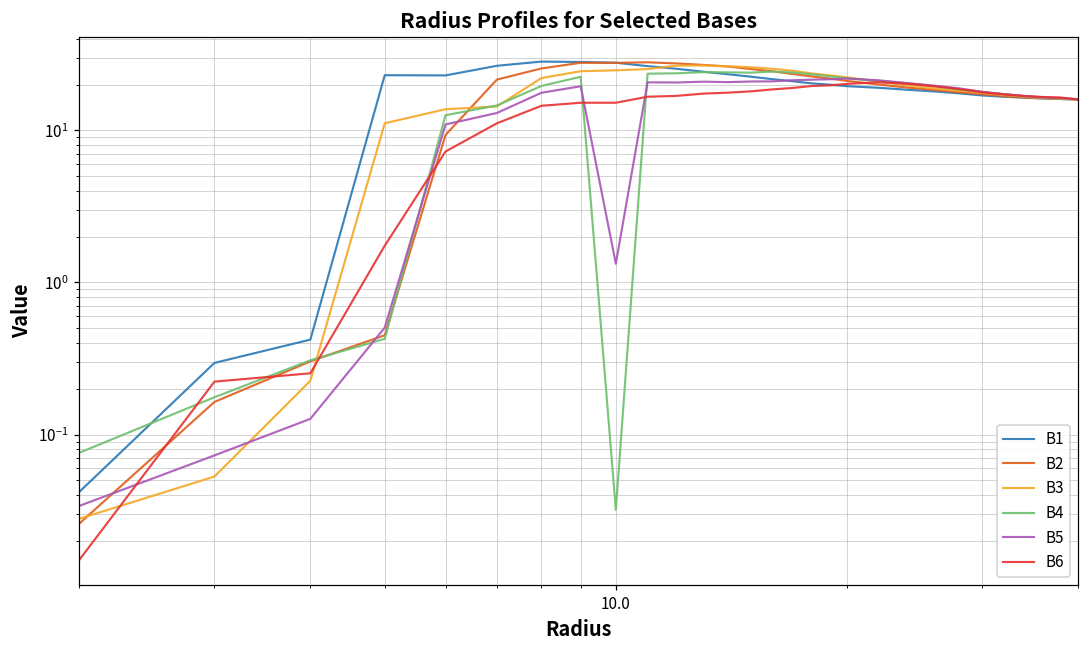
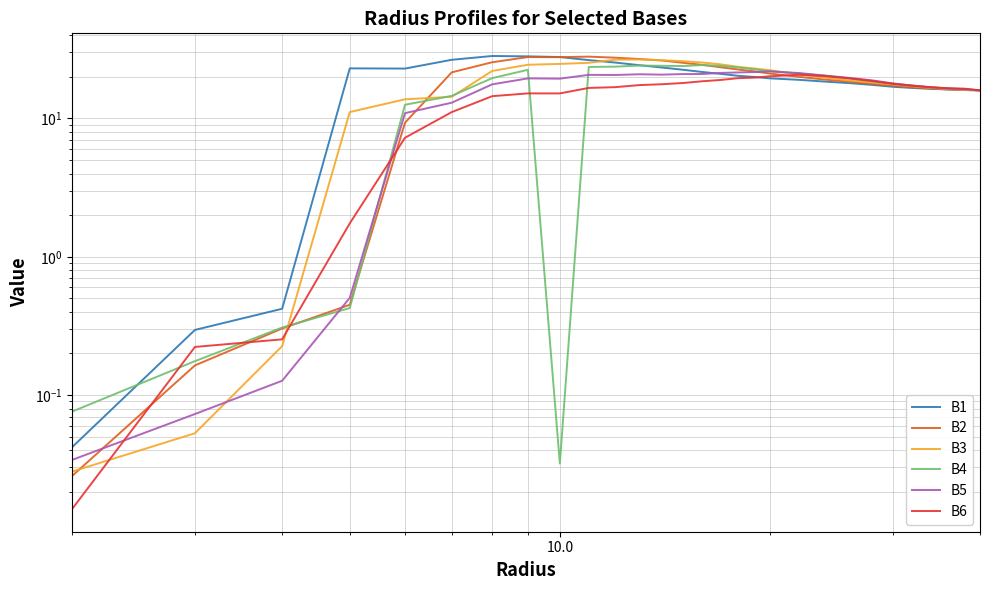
B5, 10.0: 1.3 -> 19
